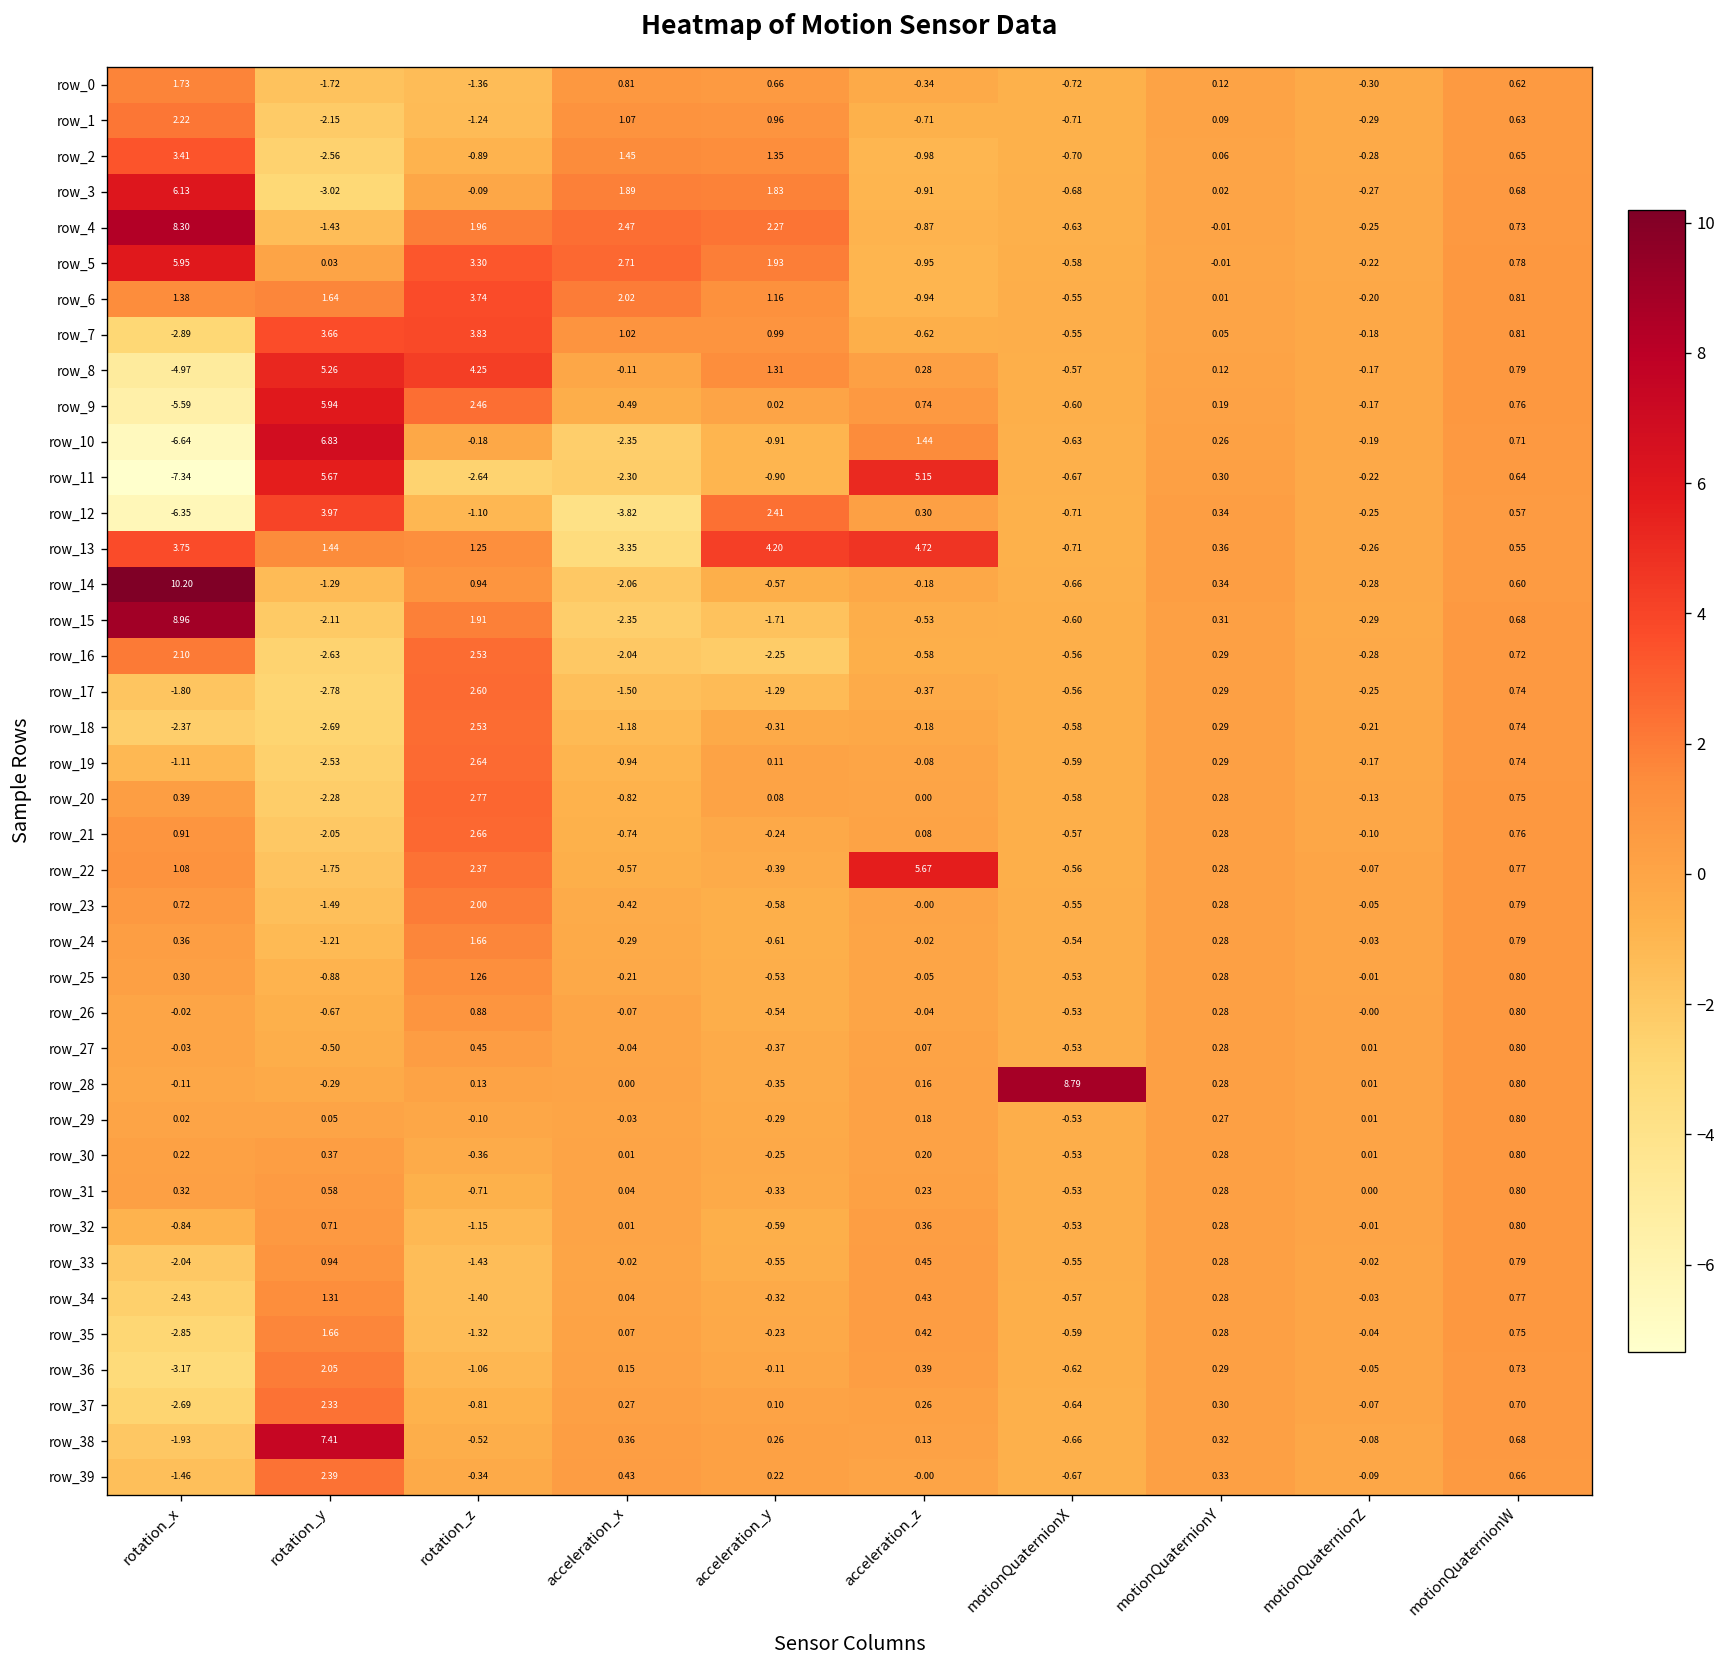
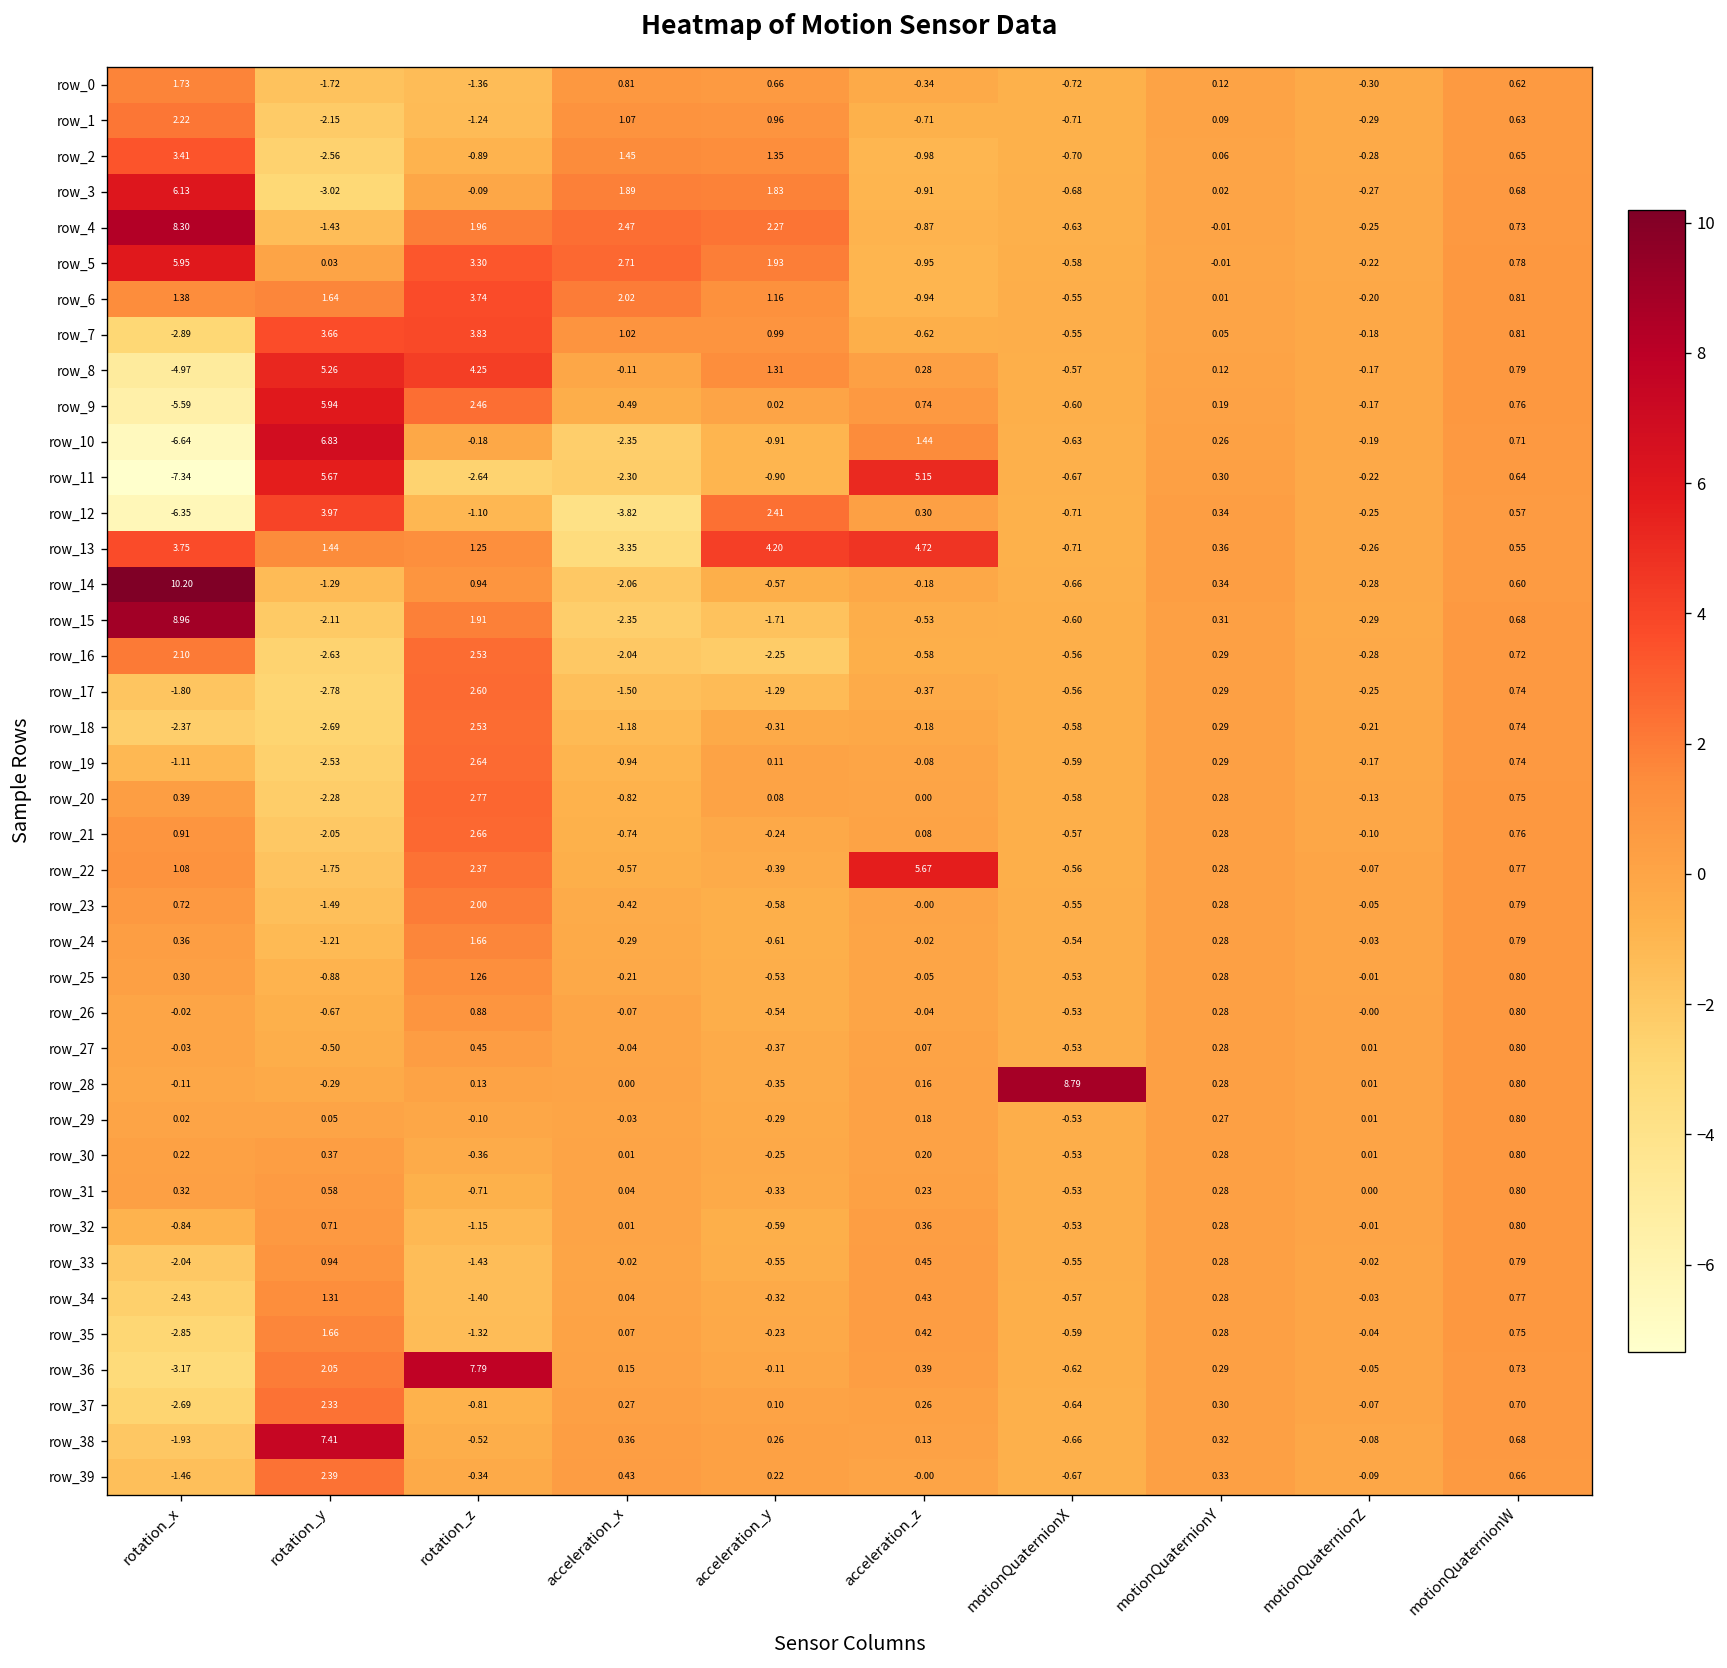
row_36, rotation_z: -1.06 -> 7.79
